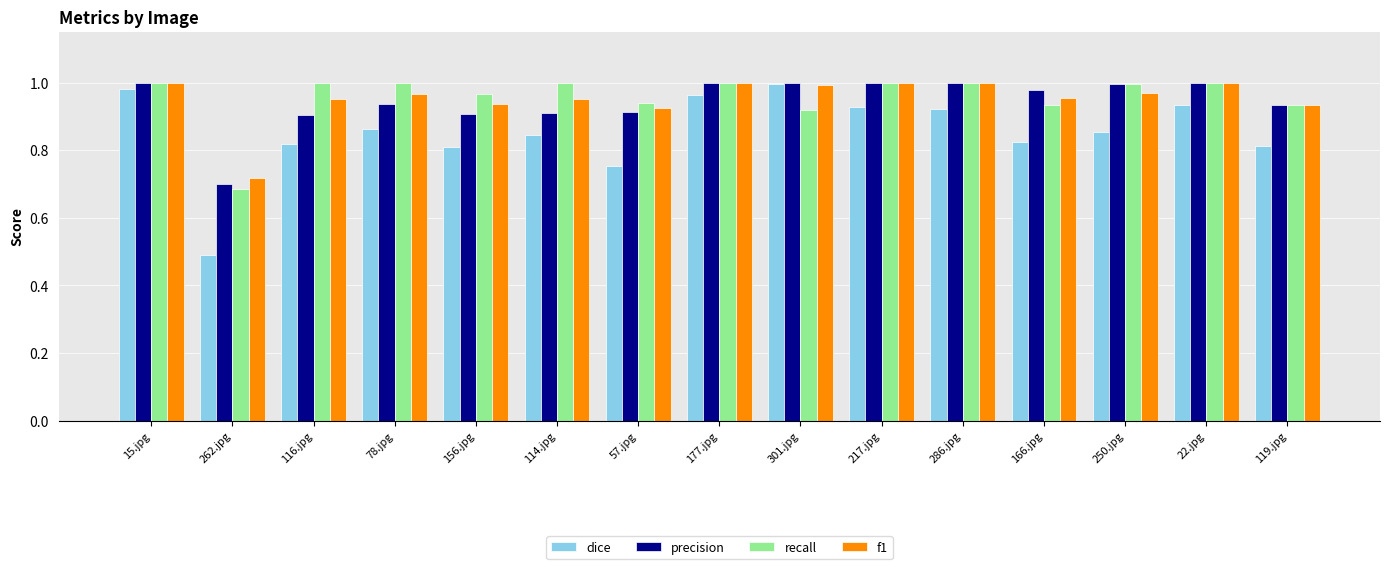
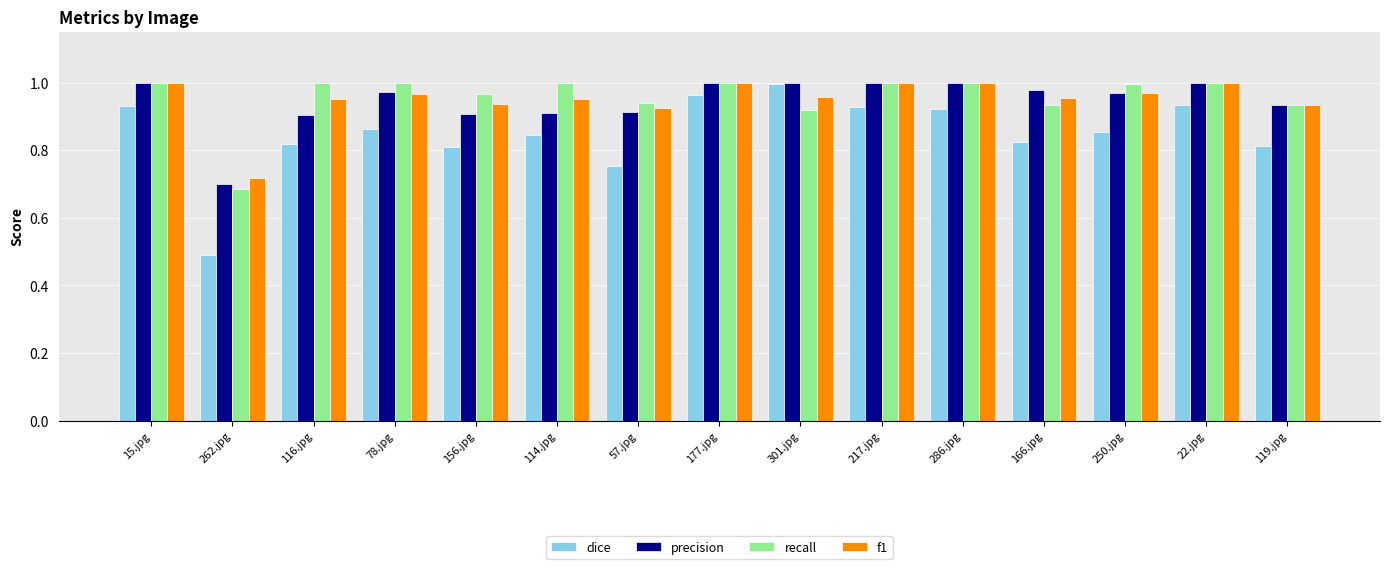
dice, 15.jpg: 0.98 -> 0.93
precision, 78.jpg: 0.94 -> 0.97
f1, 301.jpg: 0.99 -> 0.96
precision, 250.jpg: 1.00 -> 0.97
